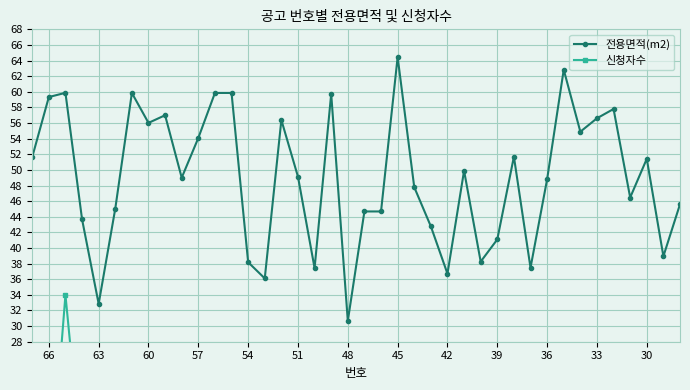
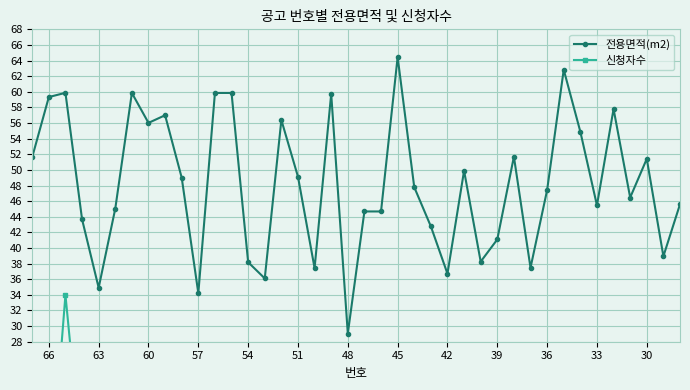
전용면적(m2), 63: 33 -> 35
전용면적(m2), 57: 54 -> 34
전용면적(m2), 48: 31 -> 29
전용면적(m2), 36: 49 -> 47
전용면적(m2), 33: 57 -> 45
